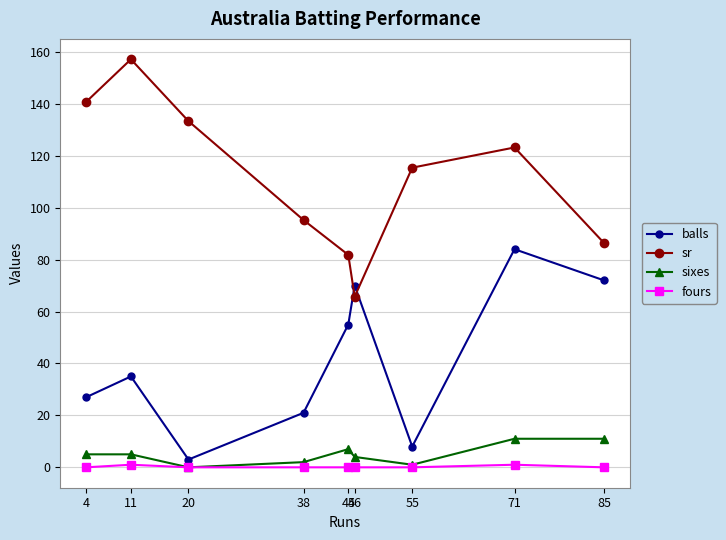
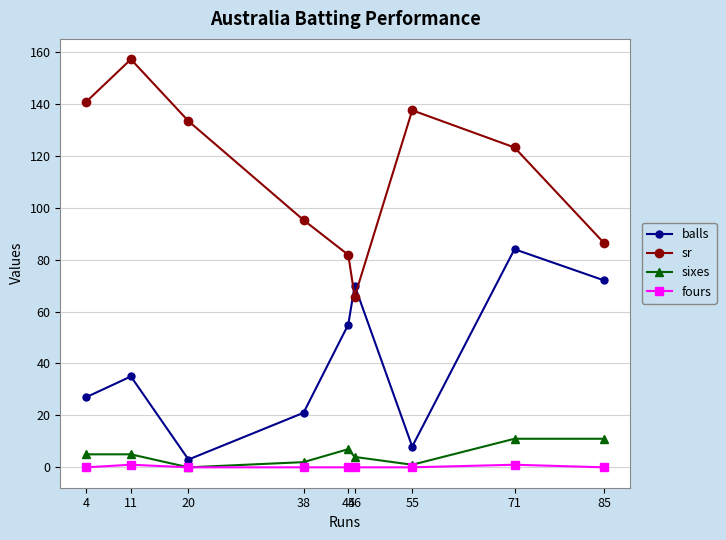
sr, 55: 115 -> 138
